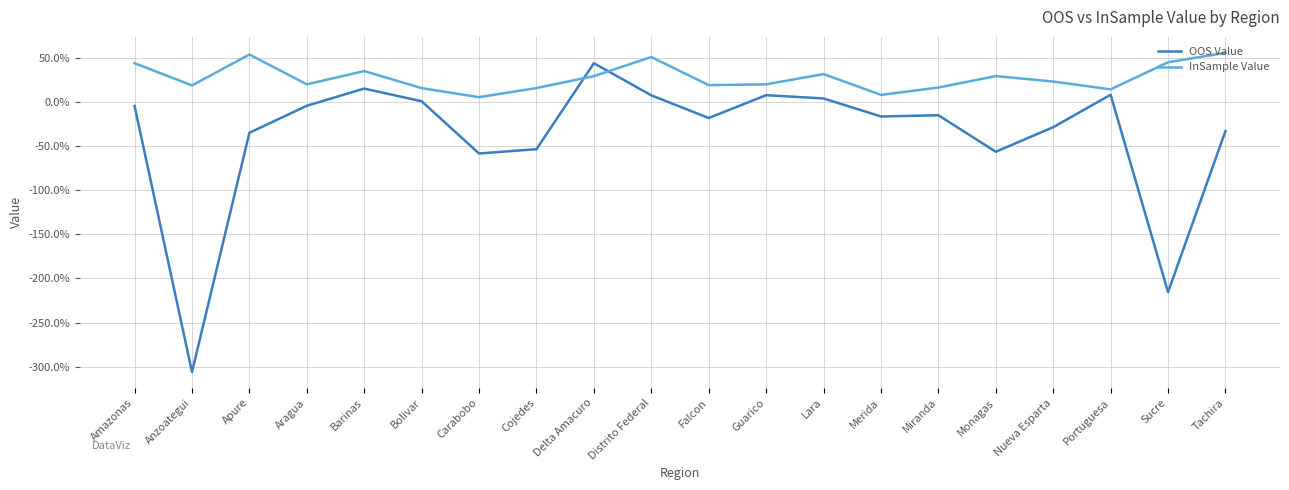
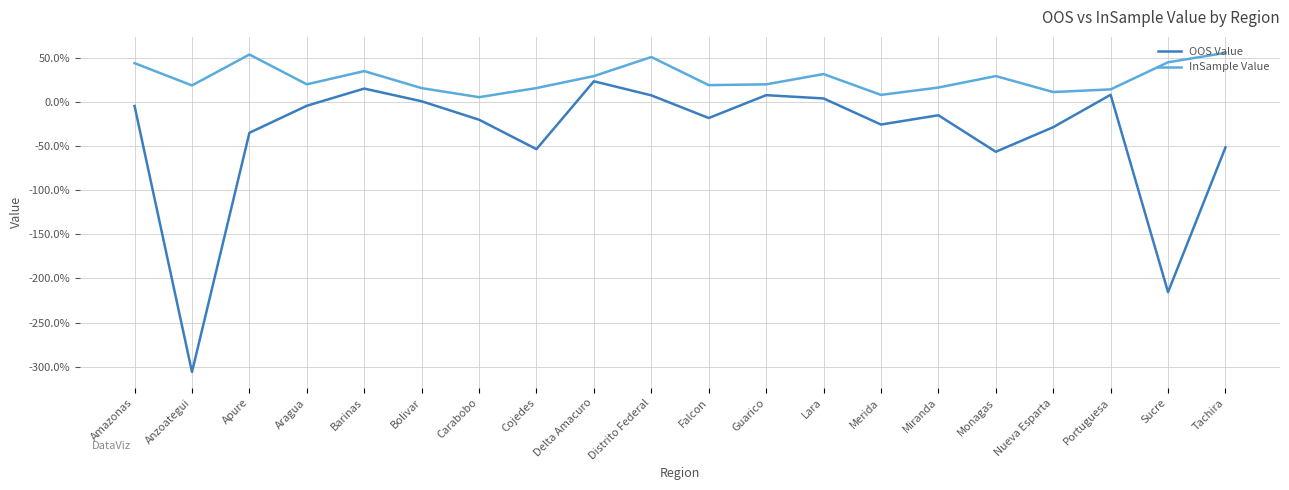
OOS Value, Carabobo: -60% -> -20%
OOS Value, Delta Amacuro: 40% -> 20%
OOS Value, Merida: -20% -> -30%
InSample Value, Nueva Esparta: 20% -> 10%
OOS Value, Tachira: -30% -> -50%
